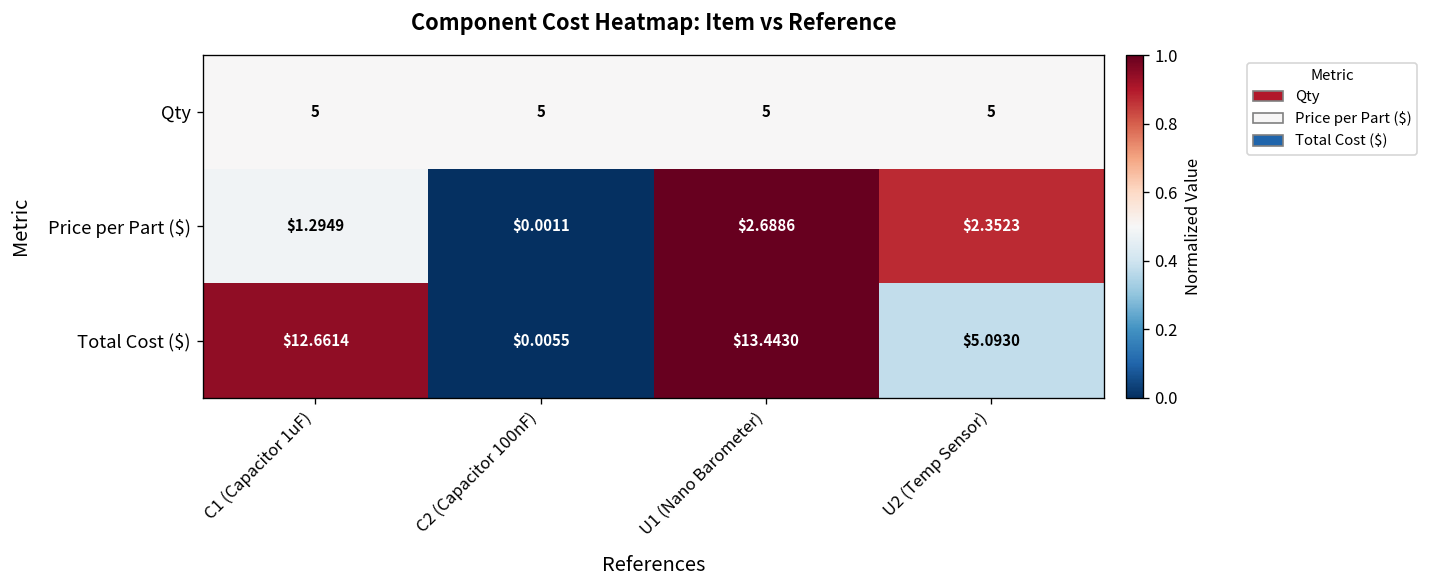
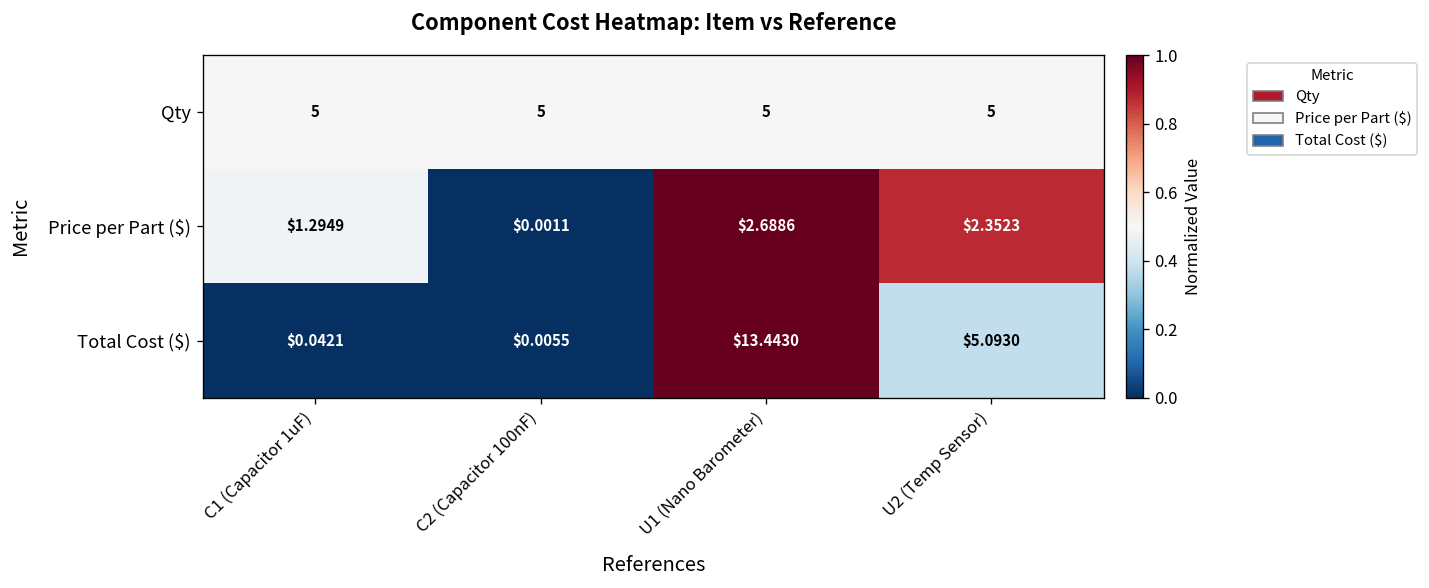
Total Cost ($), C1 (Capacitor 1uF): $12.6614 -> $0.0421
